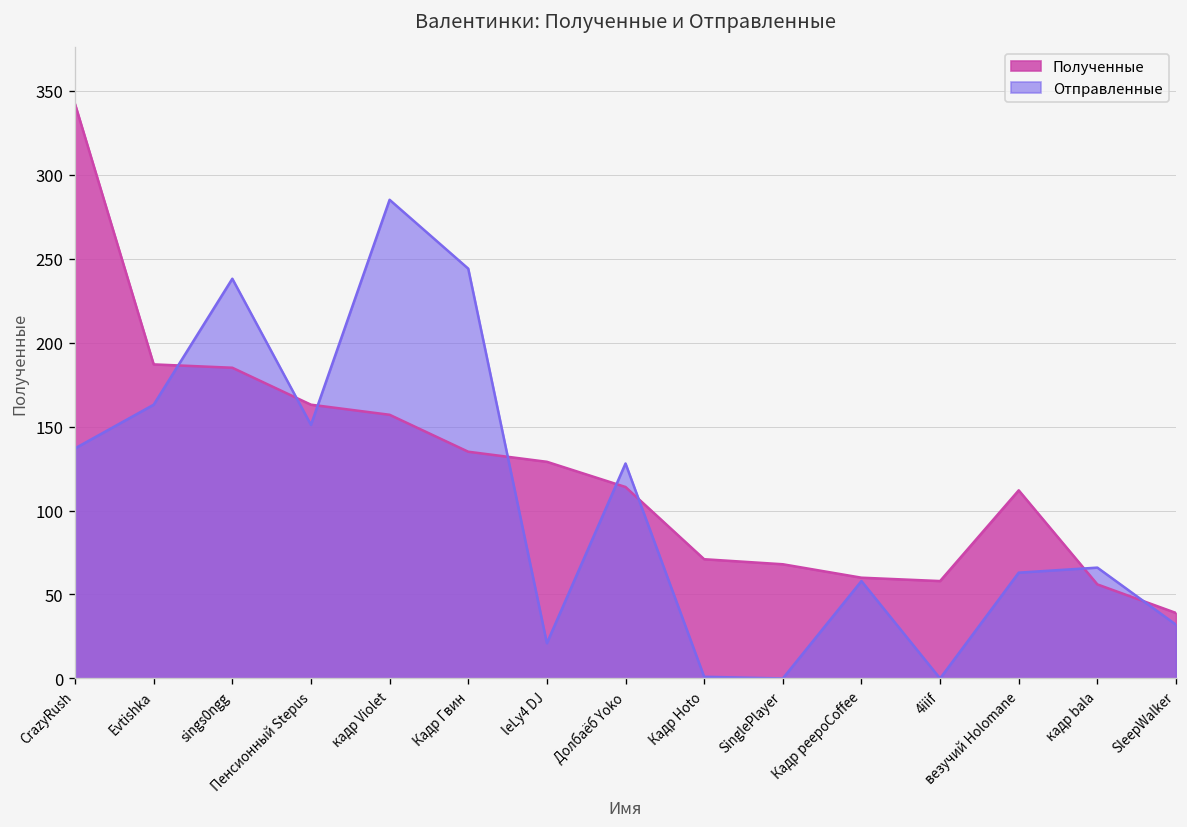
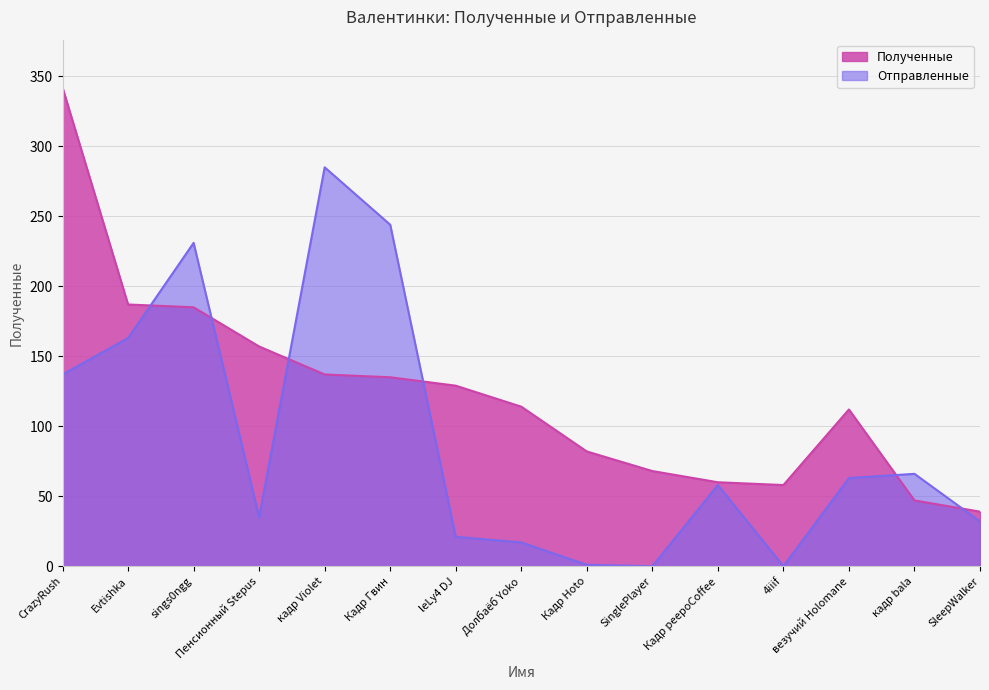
Отправленные, sings0ngg: 238 -> 231
Полученные, Пенсионный Stepus: 163 -> 157
Отправленные, Пенсионный Stepus: 151 -> 35
Полученные, кадр Violet: 157 -> 137
Отправленные, Долбаёб Yoko: 128 -> 17
Полученные, Кадр Hoto: 71 -> 82
Полученные, кадр bala: 56 -> 47
